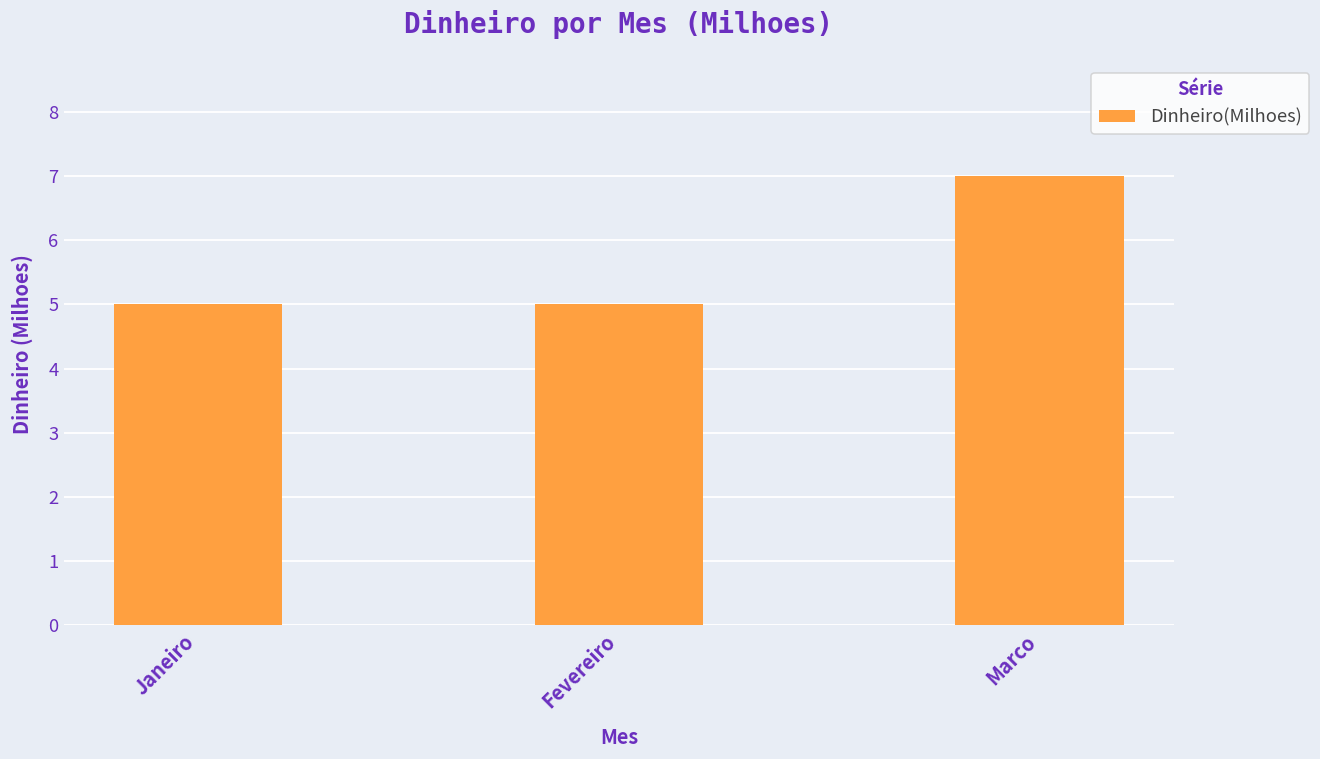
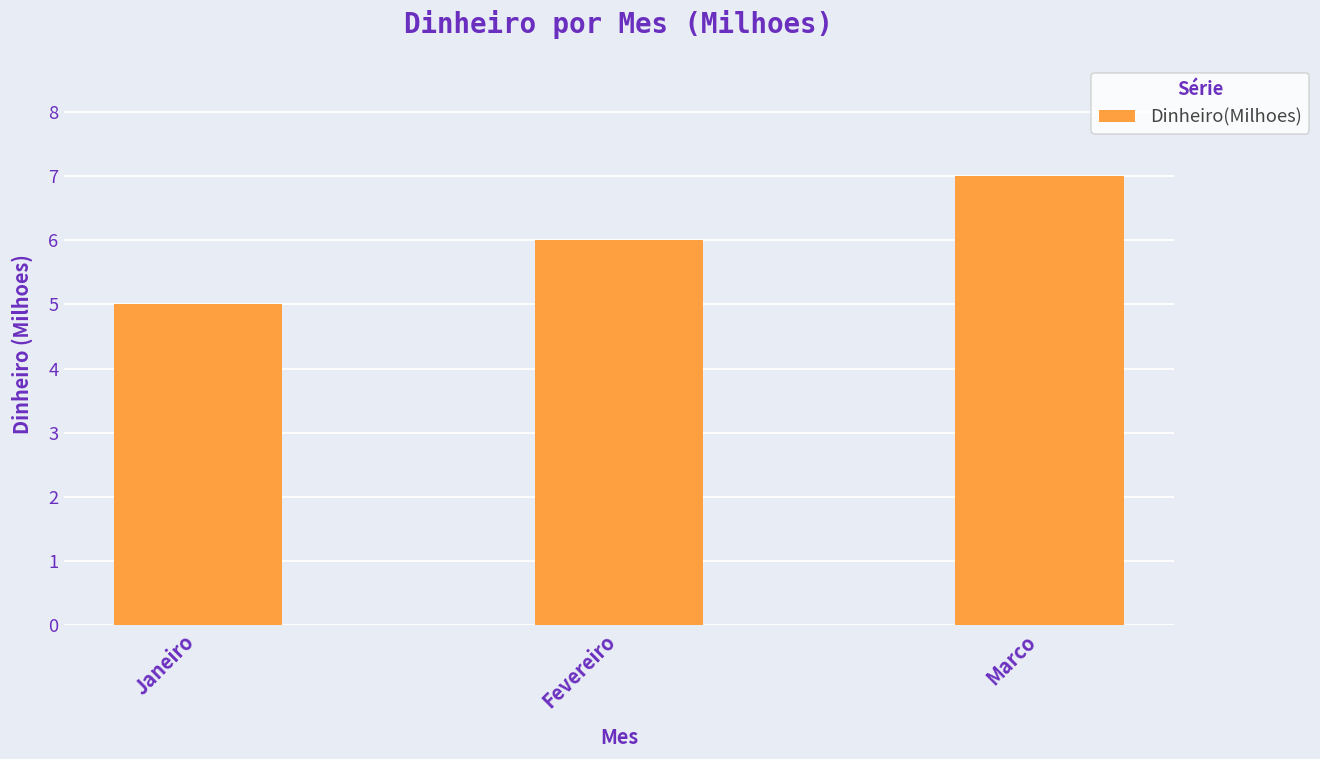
Fevereiro: 5 -> 6
